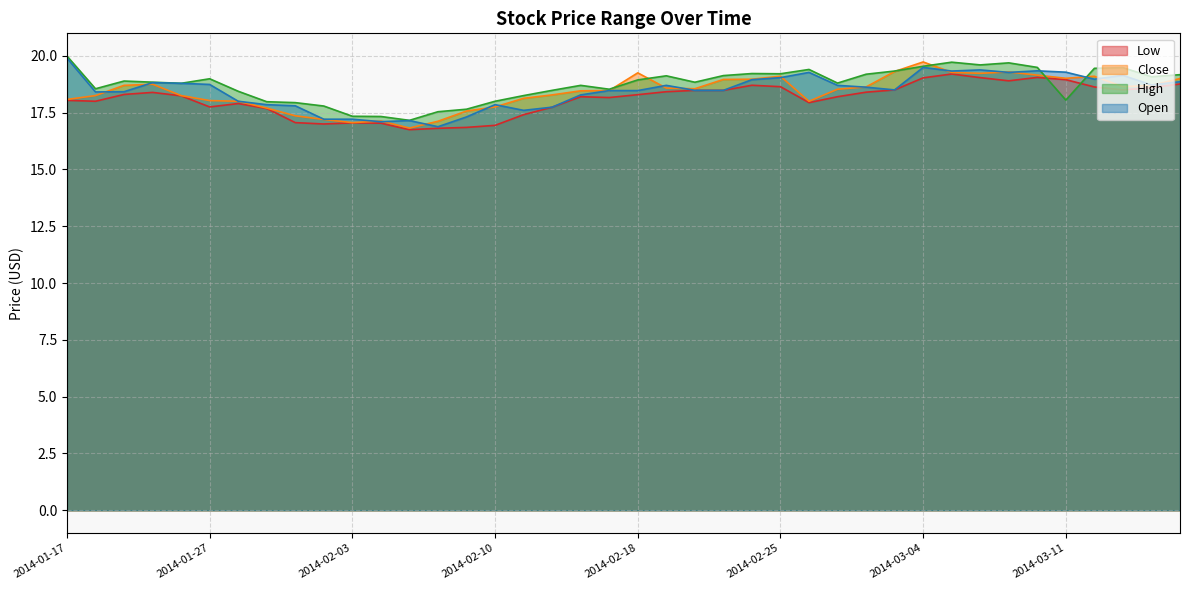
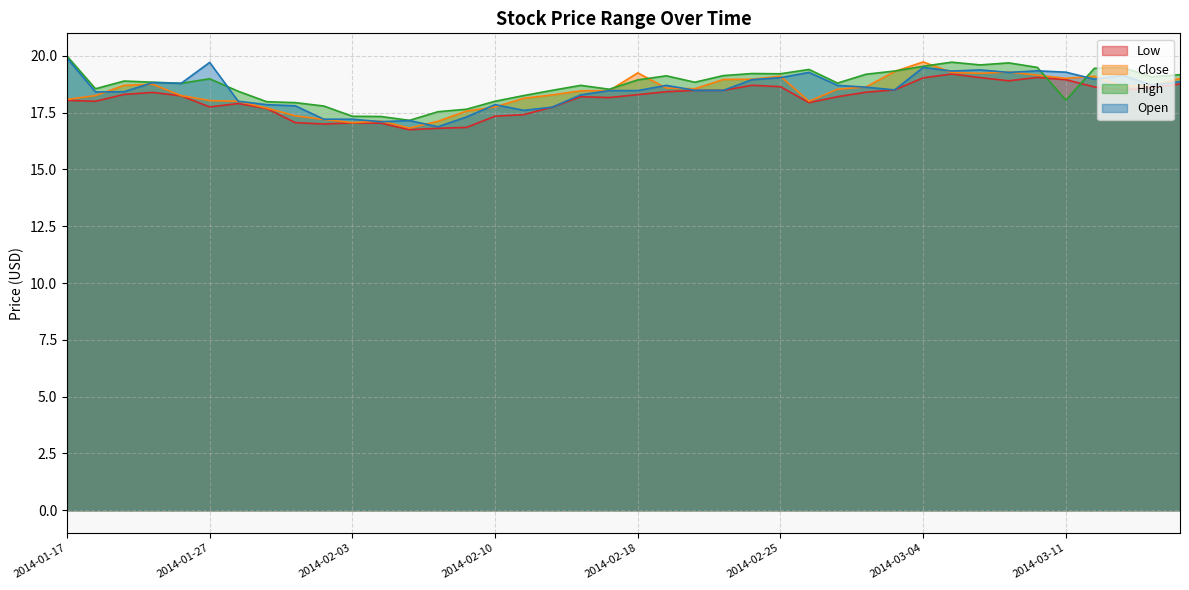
Open, 2014-01-27: 18.7 -> 19.7
Low, 2014-02-10: 16.9 -> 17.3
